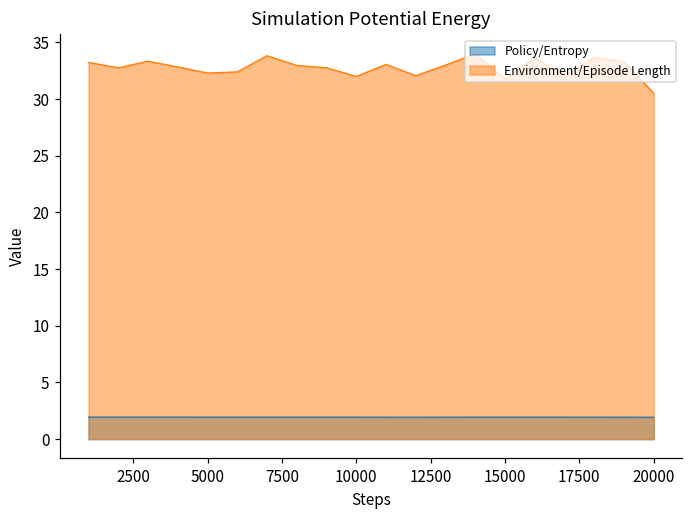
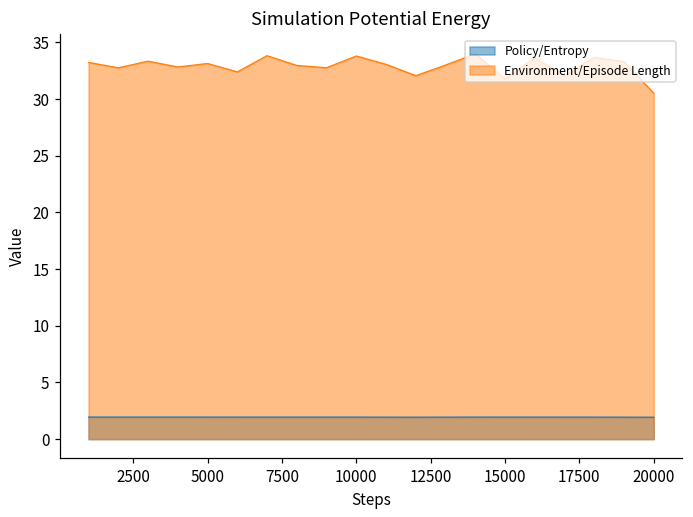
Environment/Episode Length, 5000: 32.3 -> 33.1
Environment/Episode Length, 10000: 32.0 -> 33.8
